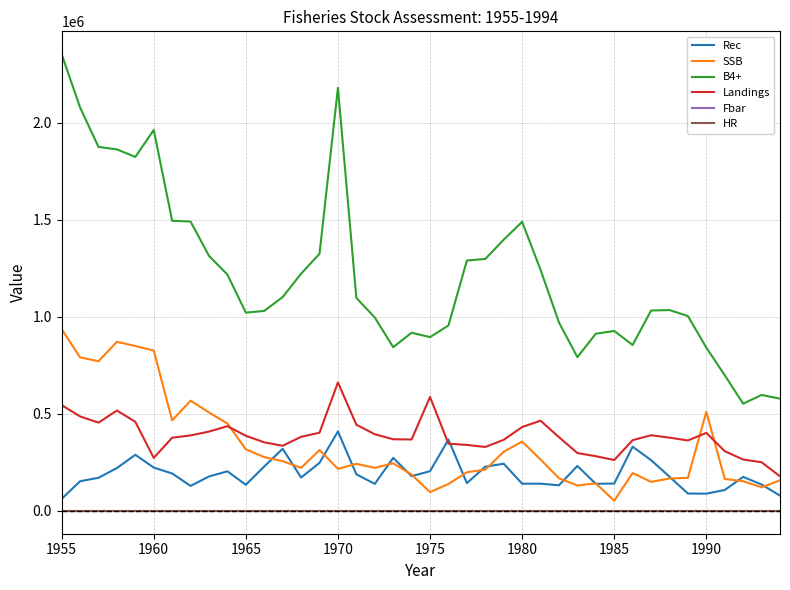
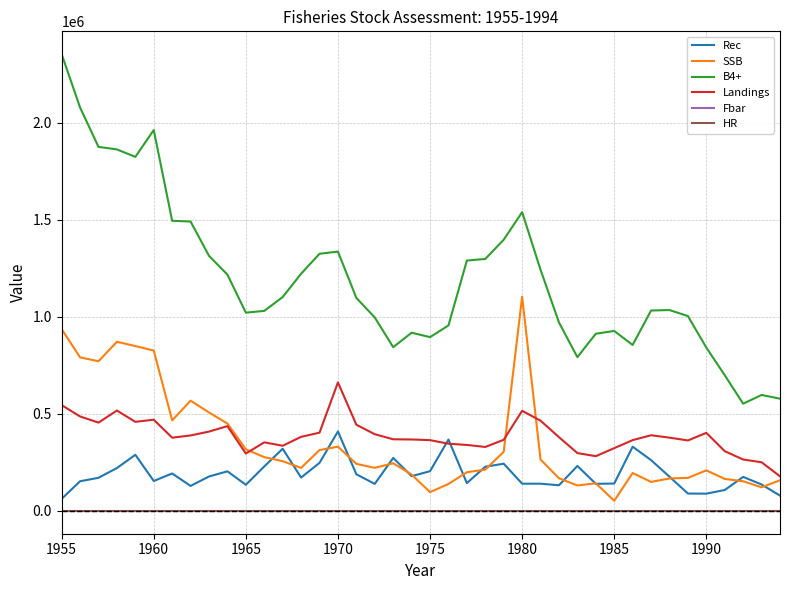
Rec, 1960: 220000 -> 150000
Landings, 1960: 270000 -> 470000
Landings, 1965: 390000 -> 300000
SSB, 1970: 220000 -> 330000
B4+, 1970: 2180000 -> 1340000
Landings, 1975: 590000 -> 360000
SSB, 1980: 360000 -> 1100000
B4+, 1980: 1490000 -> 1540000
Landings, 1980: 430000 -> 520000
Landings, 1985: 260000 -> 320000
SSB, 1990: 510000 -> 210000
